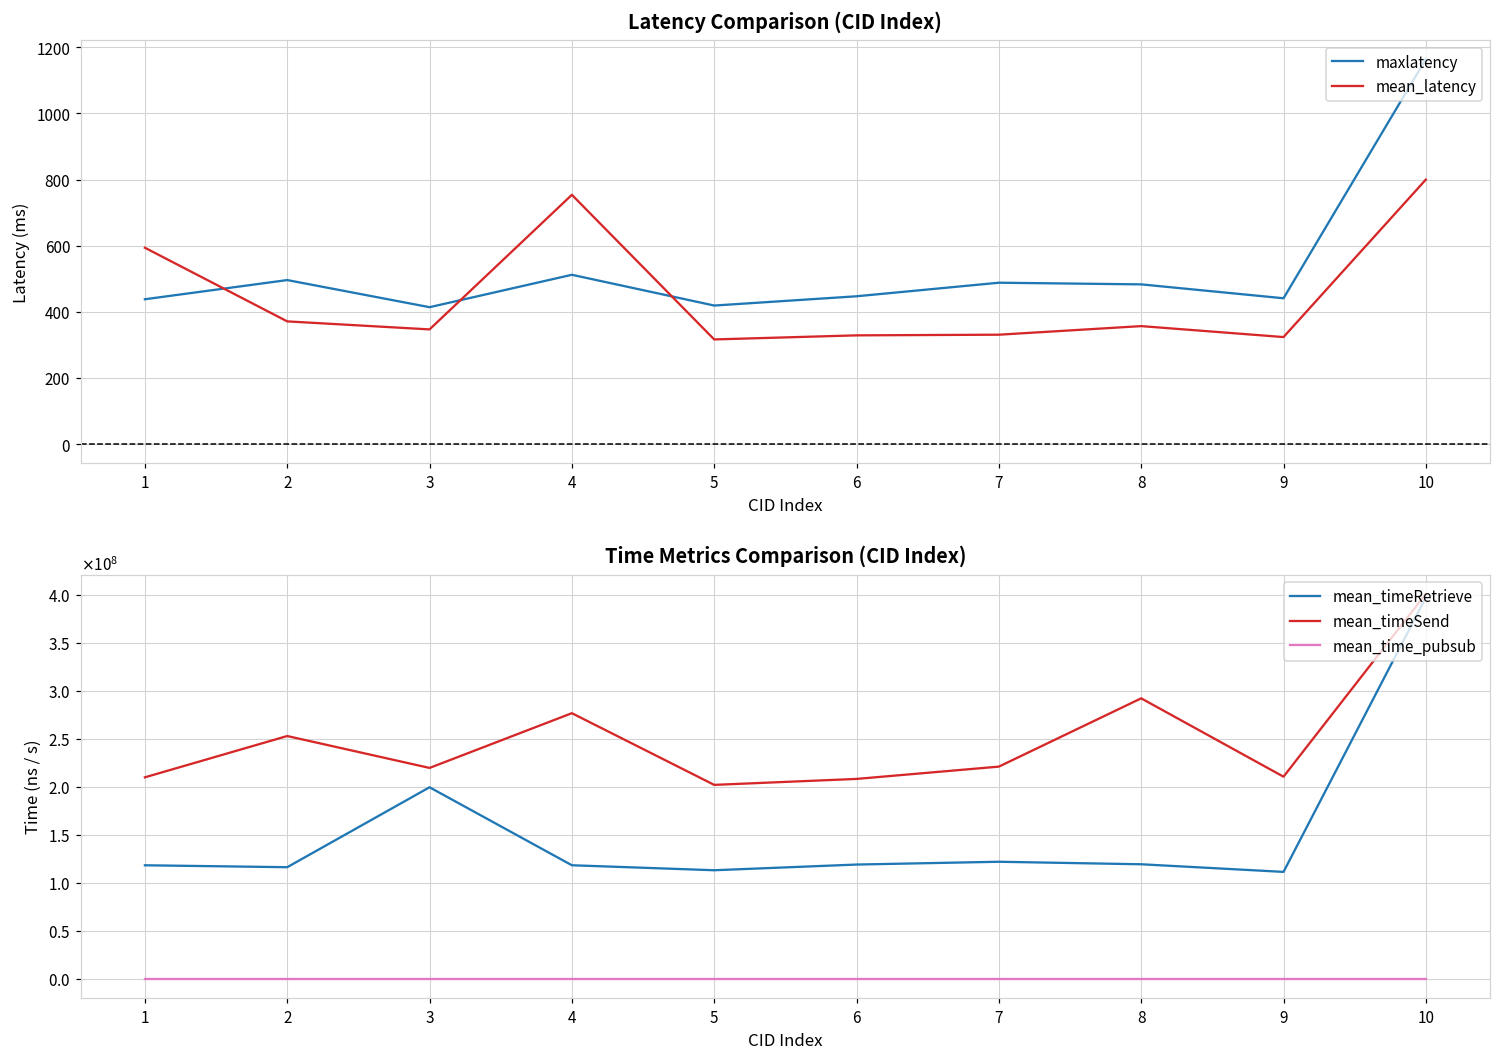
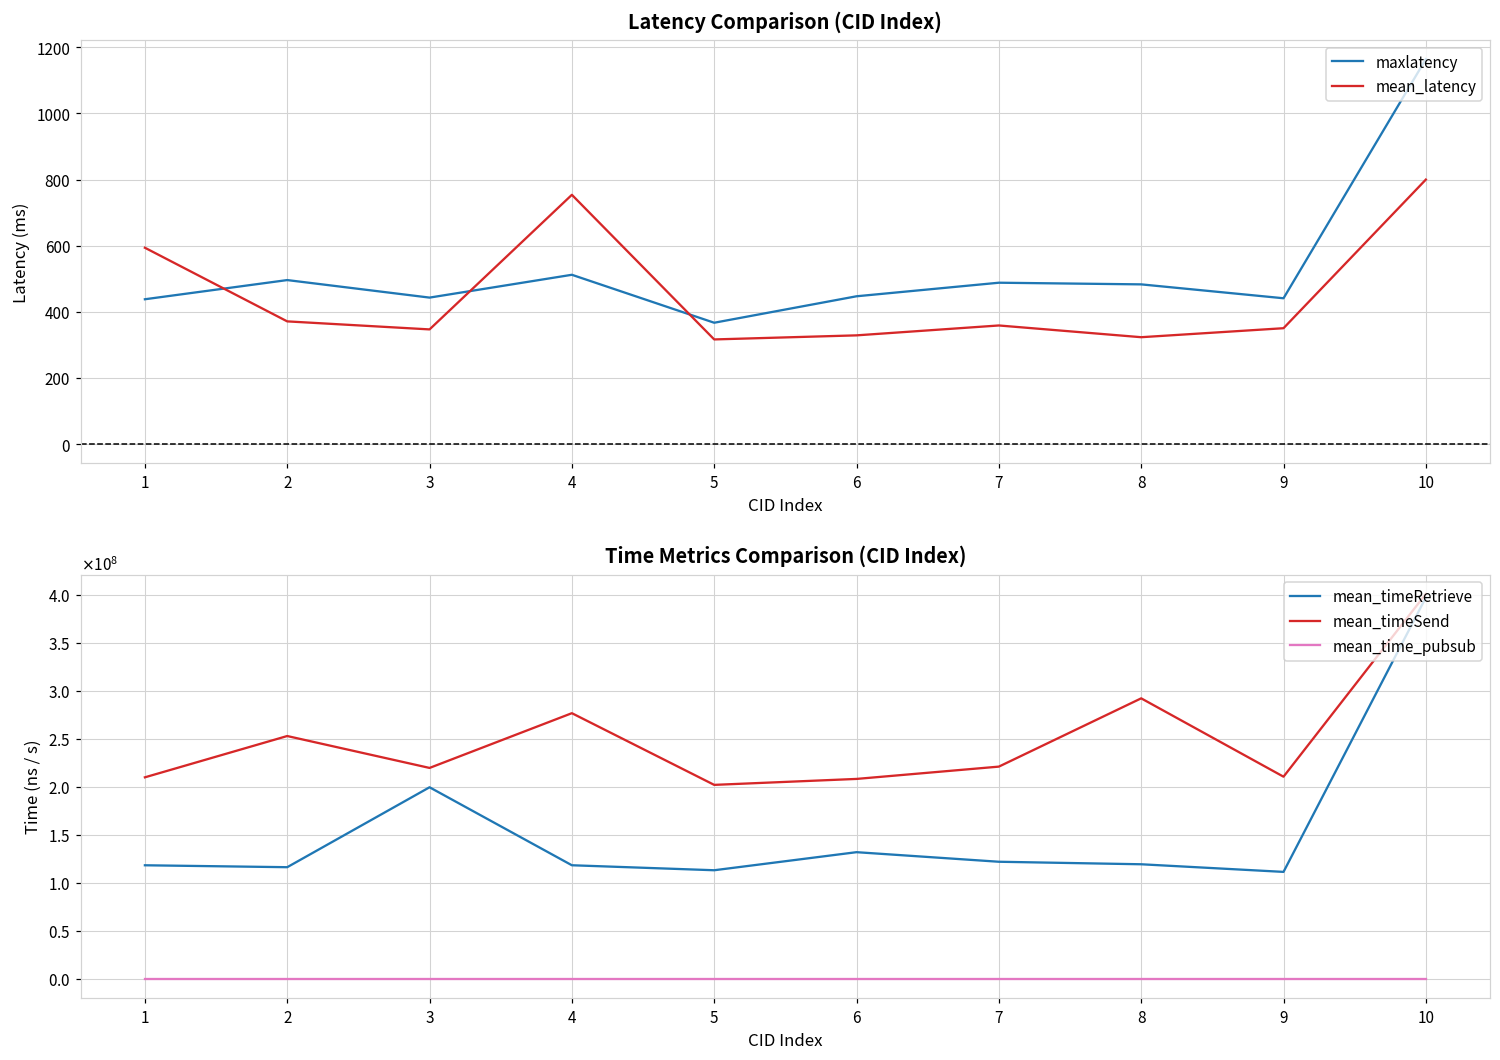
Latency Comparison (CID Index), maxlatency, 3: 410 -> 440
Latency Comparison (CID Index), maxlatency, 5: 420 -> 370
Latency Comparison (CID Index), mean_latency, 7: 330 -> 360
Latency Comparison (CID Index), mean_latency, 8: 360 -> 320
Latency Comparison (CID Index), mean_latency, 9: 320 -> 350
Time Metrics Comparison (CID Index), mean_timeRetrieve, 6: 120000000 -> 130000000
